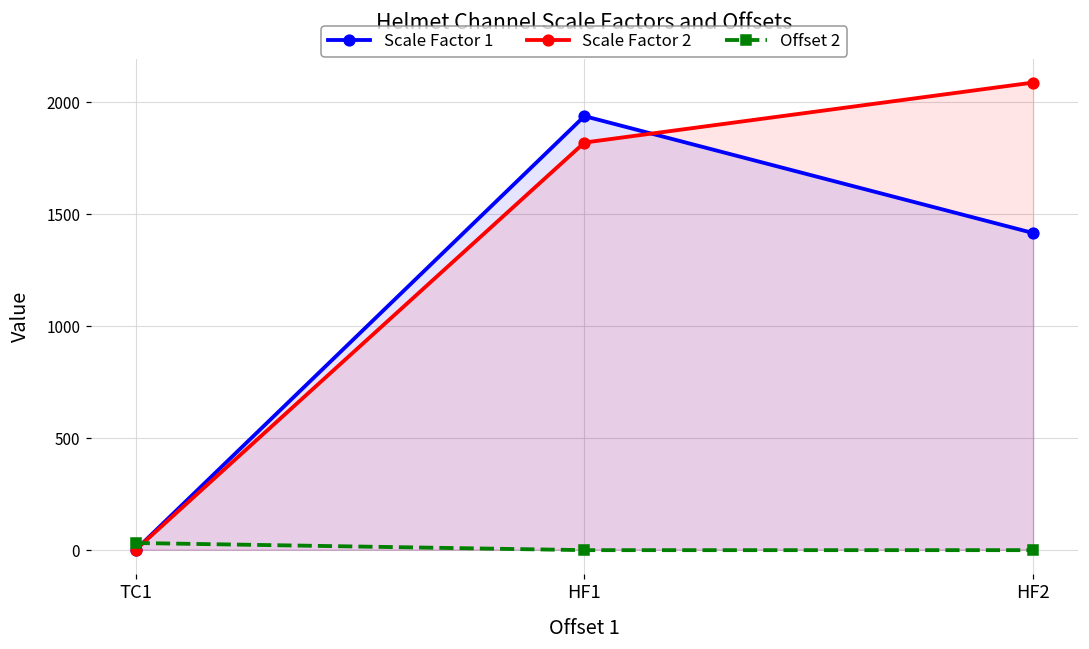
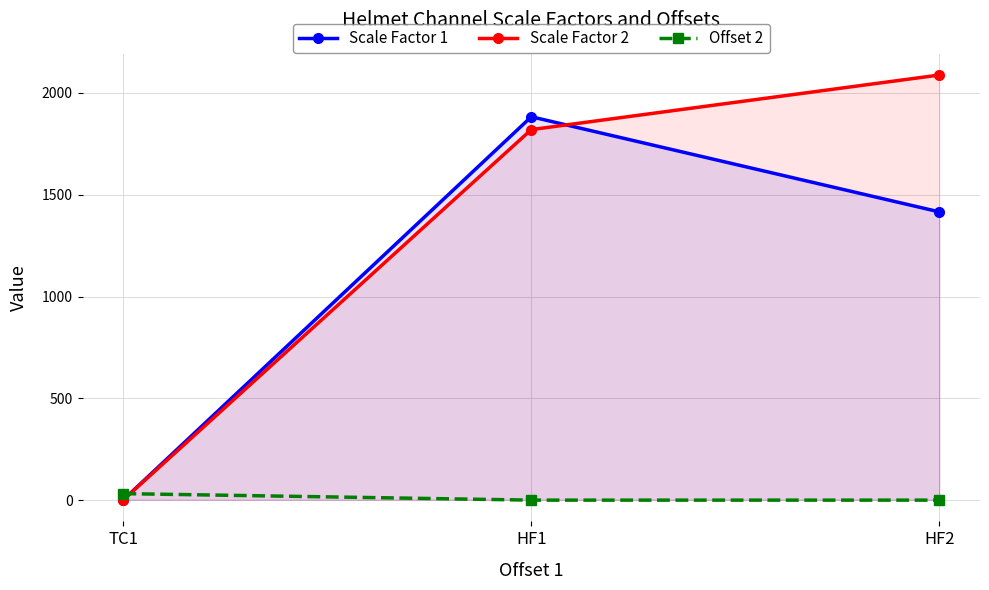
Scale Factor 1, HF1: 1940 -> 1880
